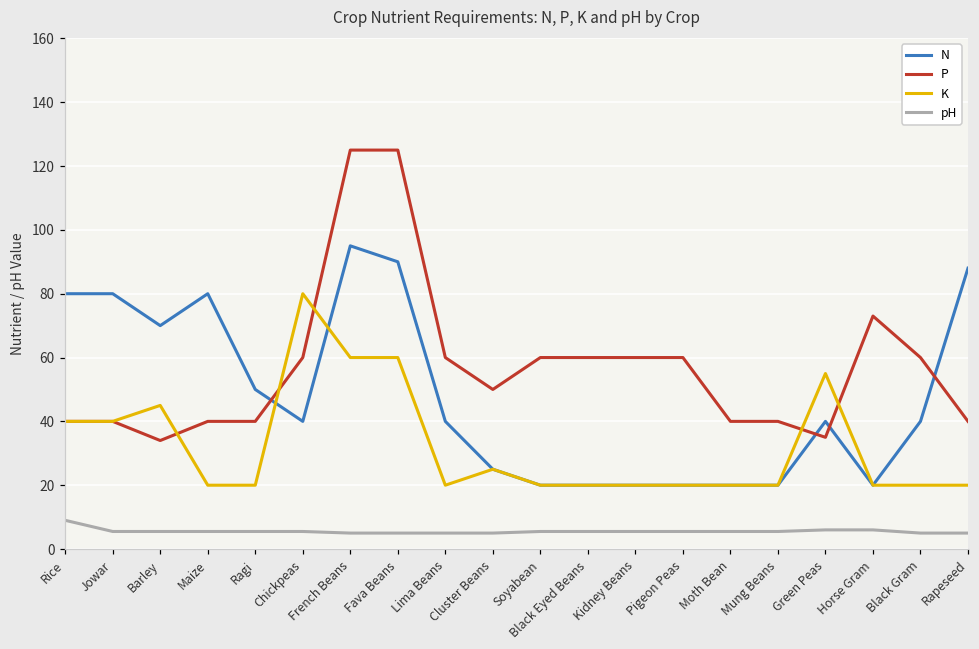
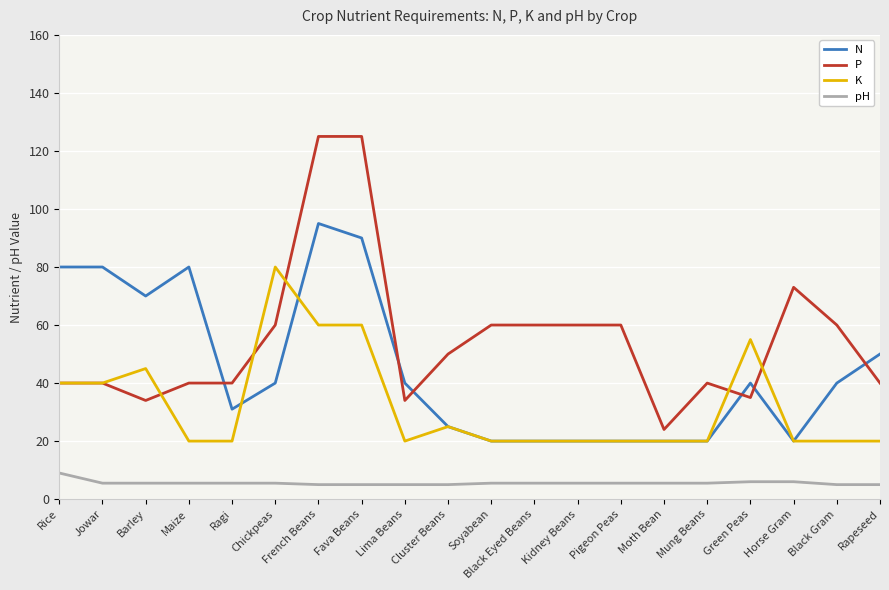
N, Ragi: 50 -> 31
P, Lima Beans: 60 -> 34
P, Moth Bean: 40 -> 24
N, Rapeseed: 88 -> 50
